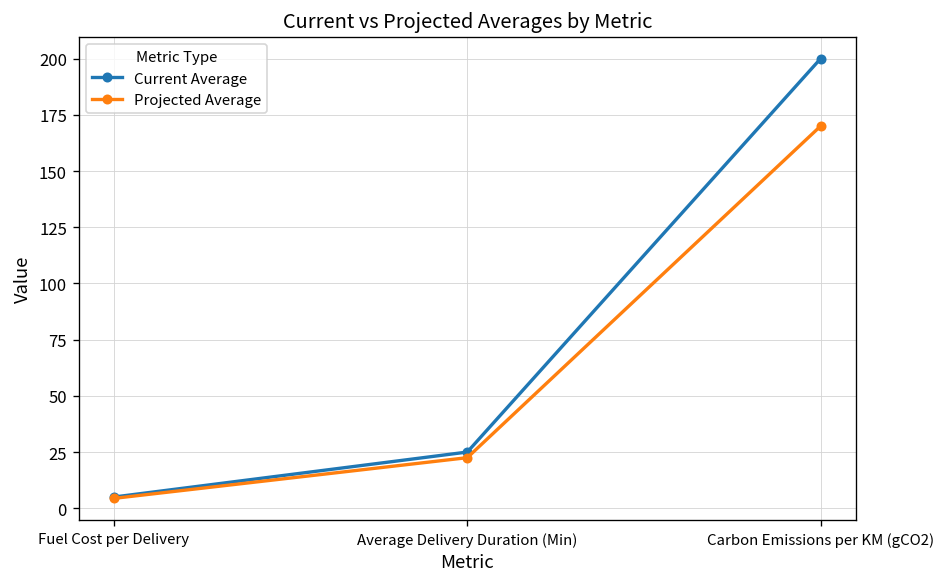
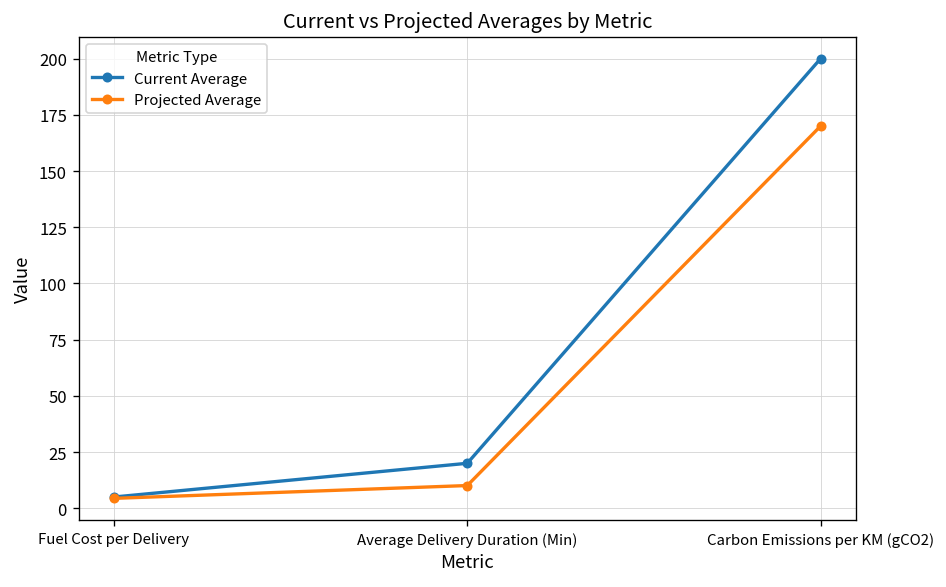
Current Average, Average Delivery Duration (Min): 25 -> 20
Projected Average, Average Delivery Duration (Min): 23 -> 10
